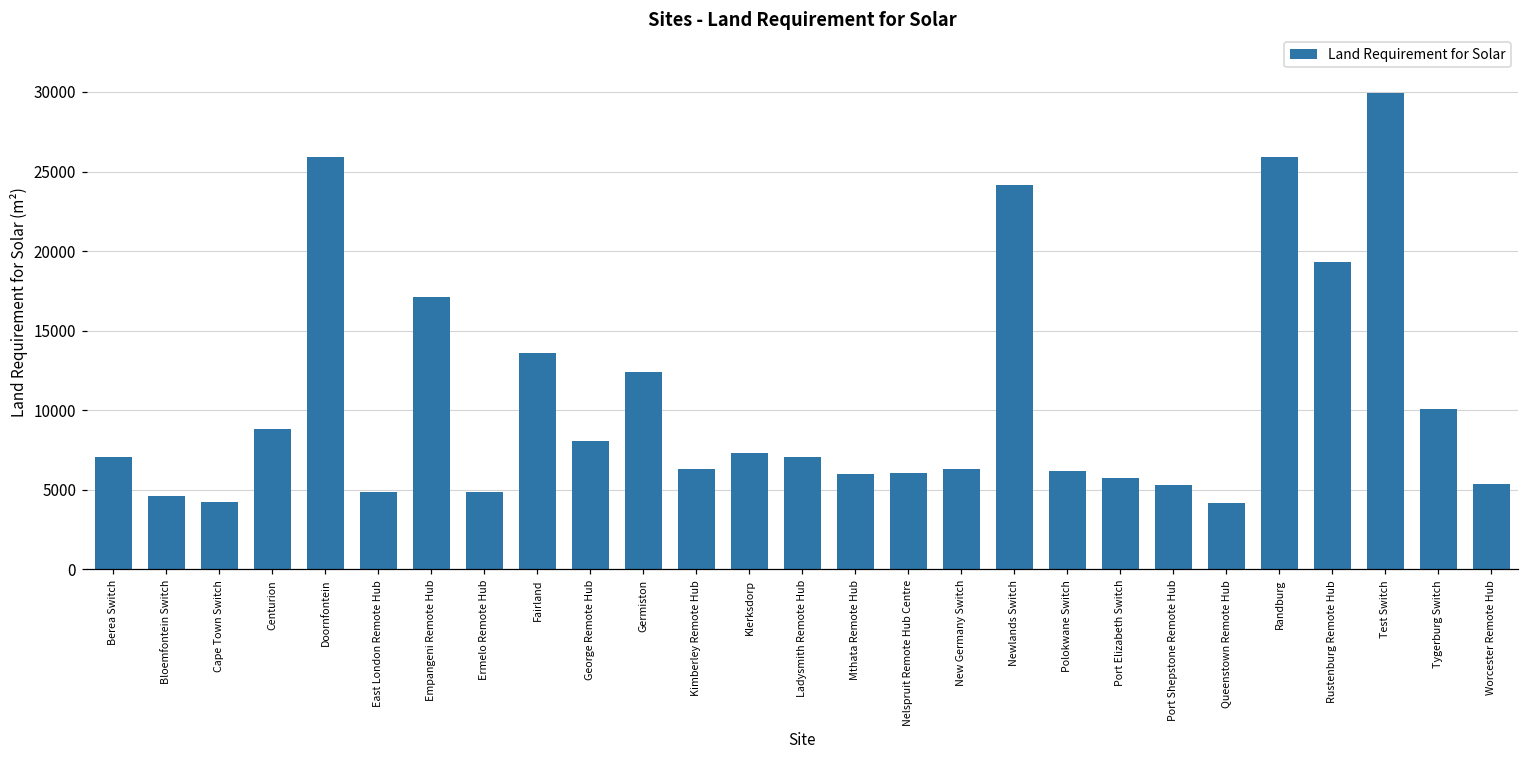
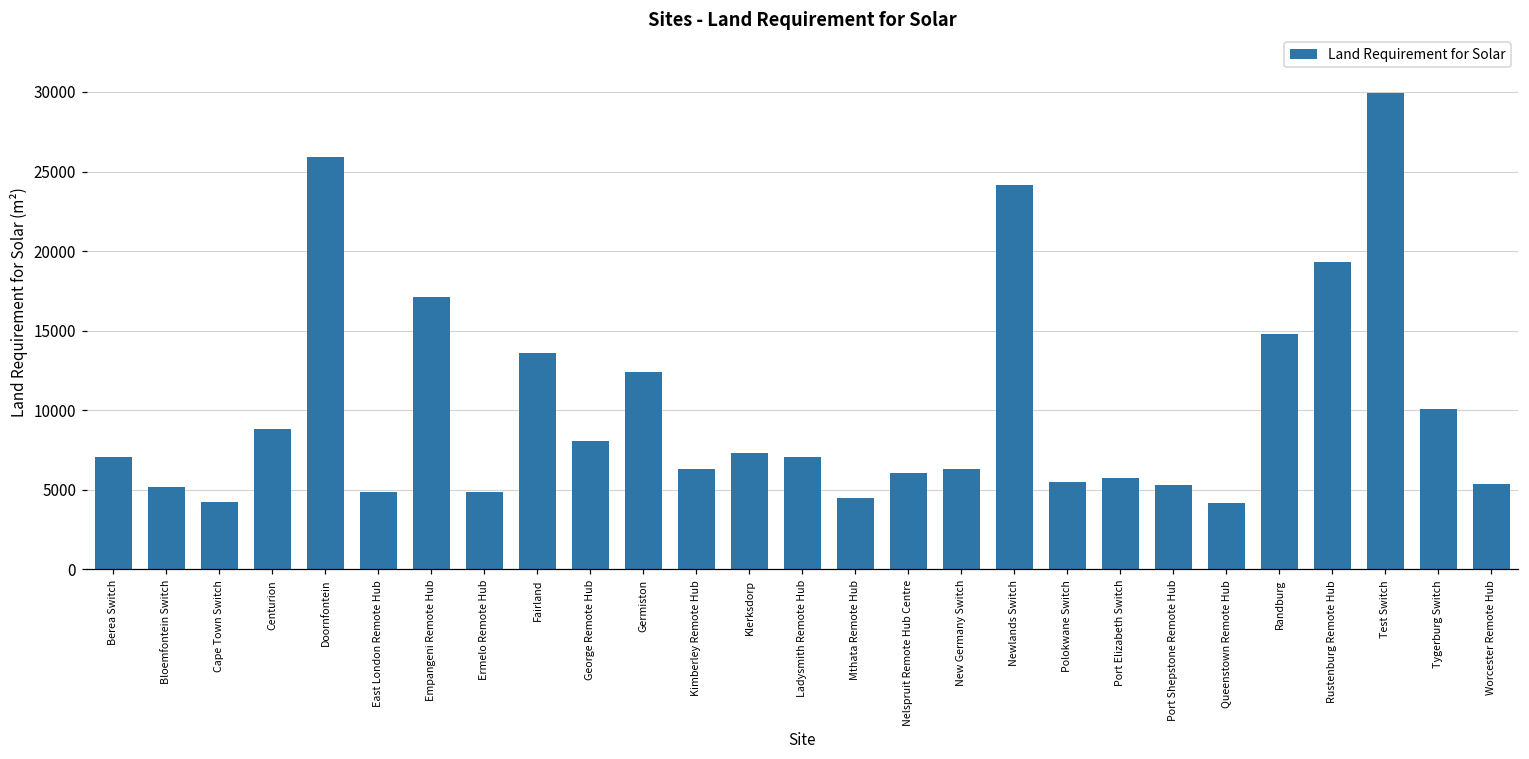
Bloemfontein Switch: 4600 -> 5200
Mthata Remote Hub: 6000 -> 4500
Polokwane Switch: 6200 -> 5500
Randburg: 25900 -> 14800
